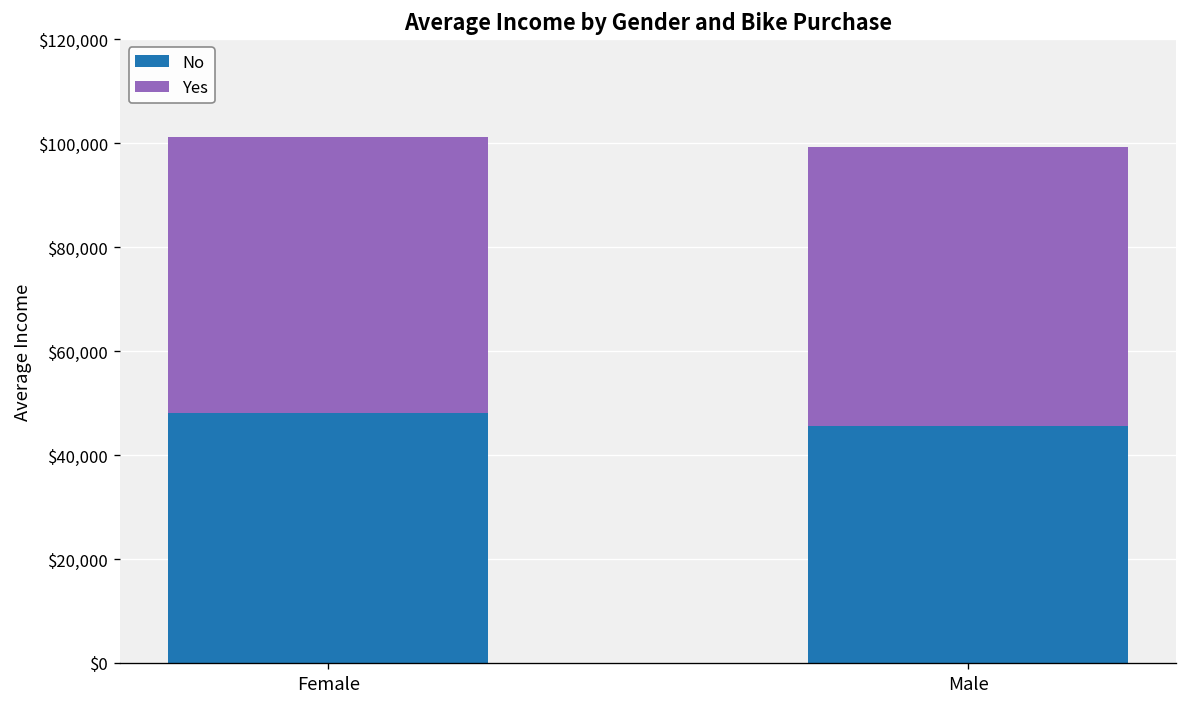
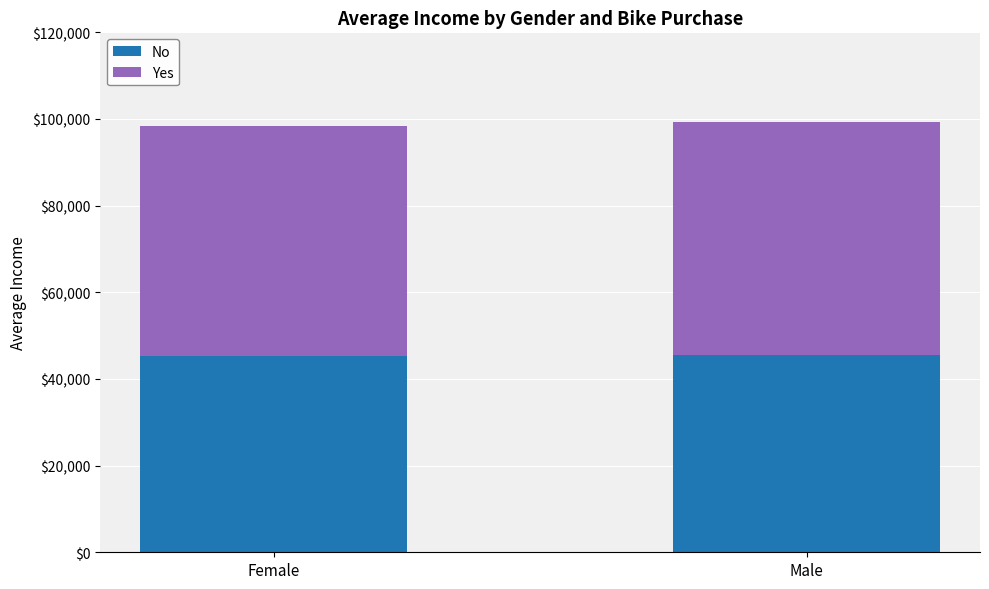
No, Female: $48,000 -> $45,000
